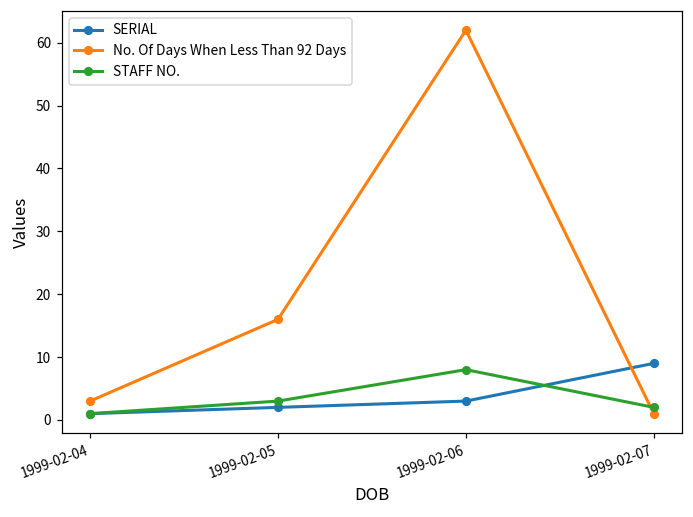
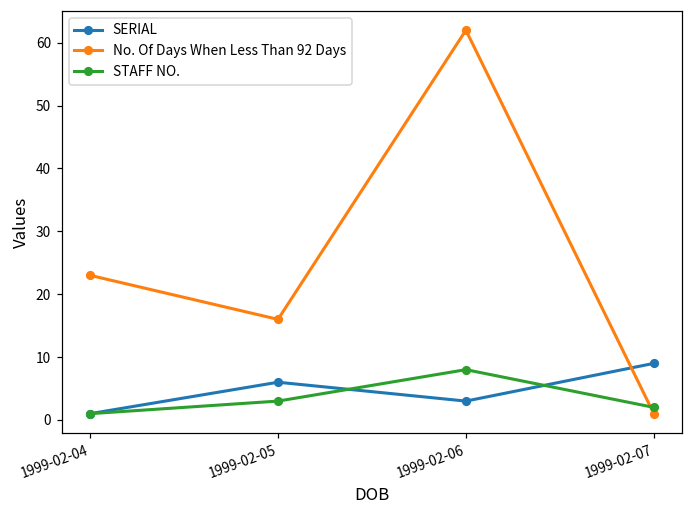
No. Of Days When Less Than 92 Days, 1999-02-04: 3 -> 23
SERIAL, 1999-02-05: 2 -> 6
